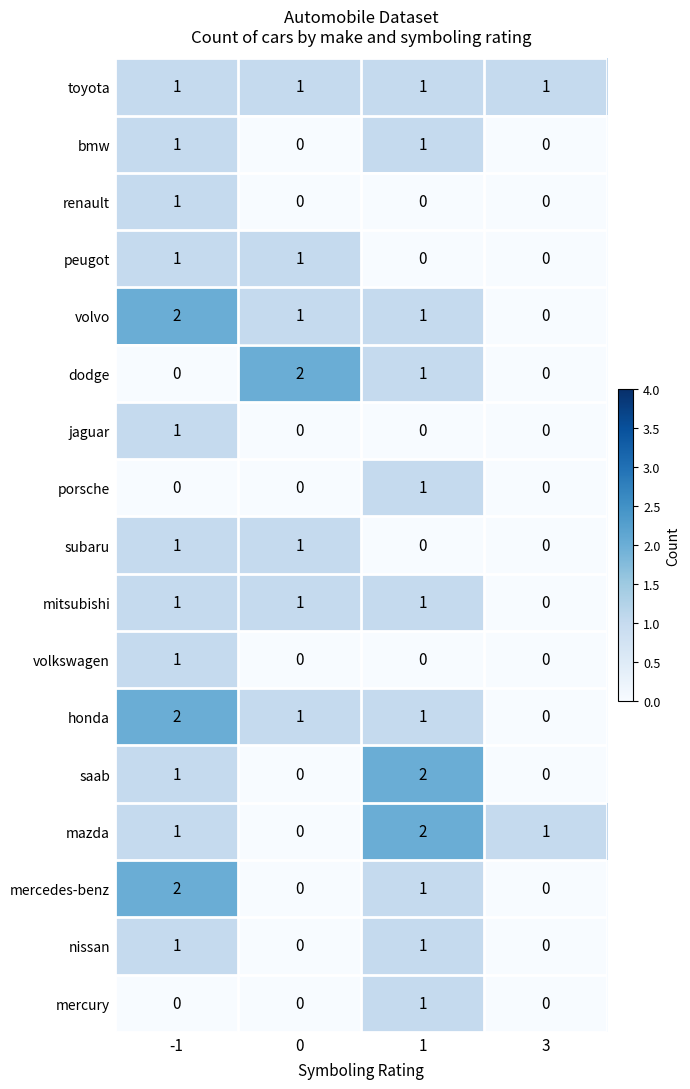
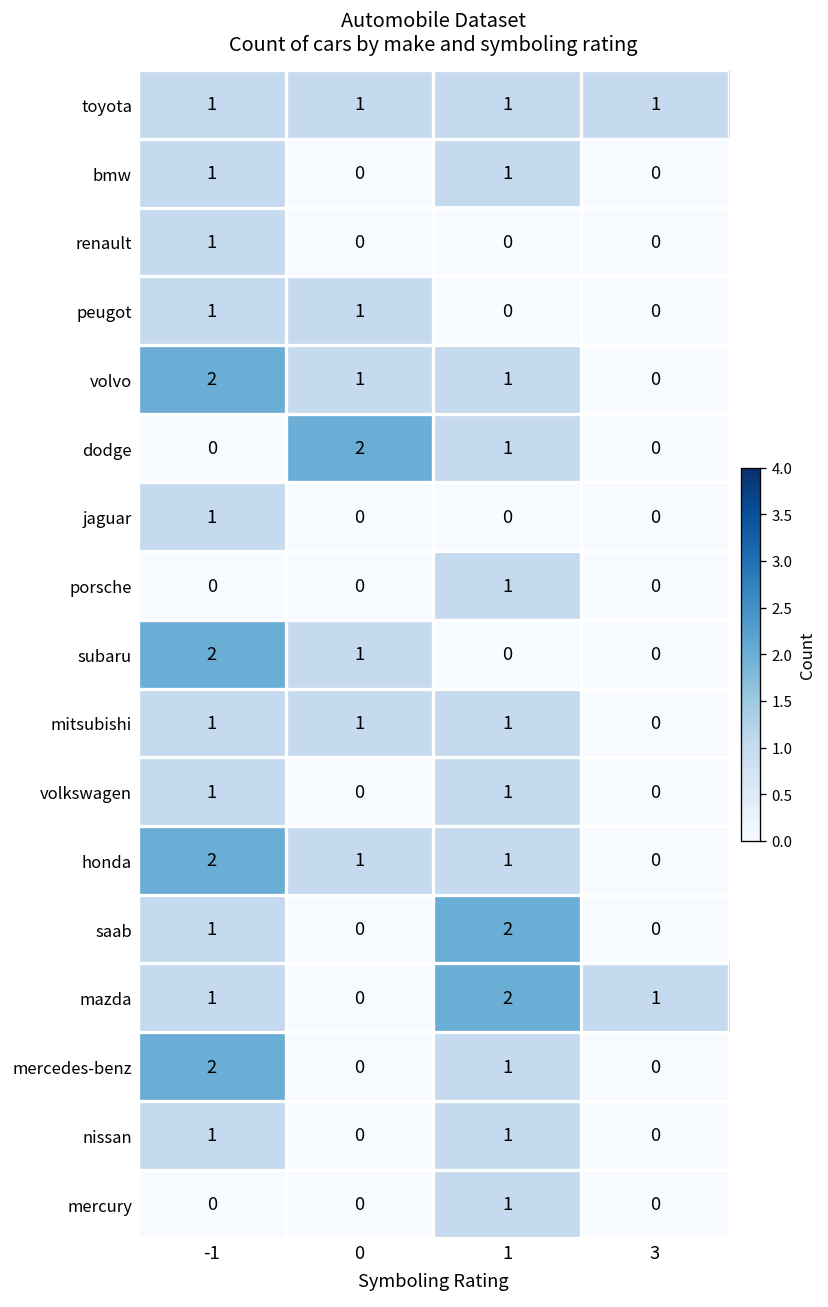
subaru, -1: 1 -> 2
volkswagen, 1: 0 -> 1
